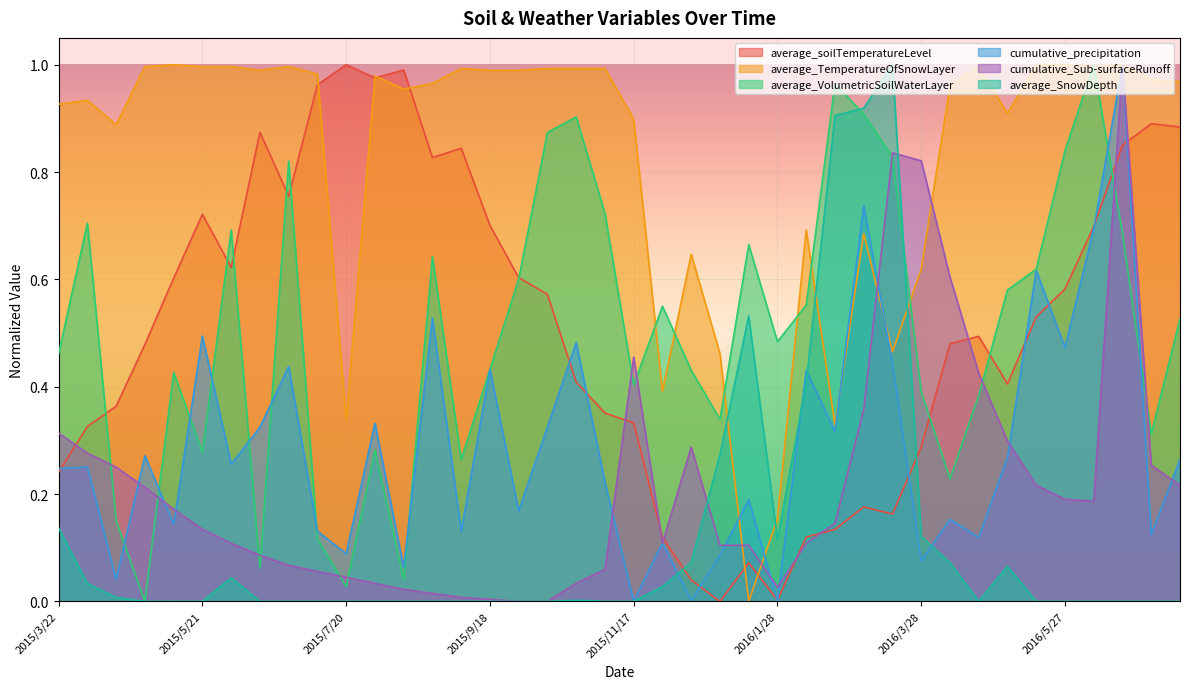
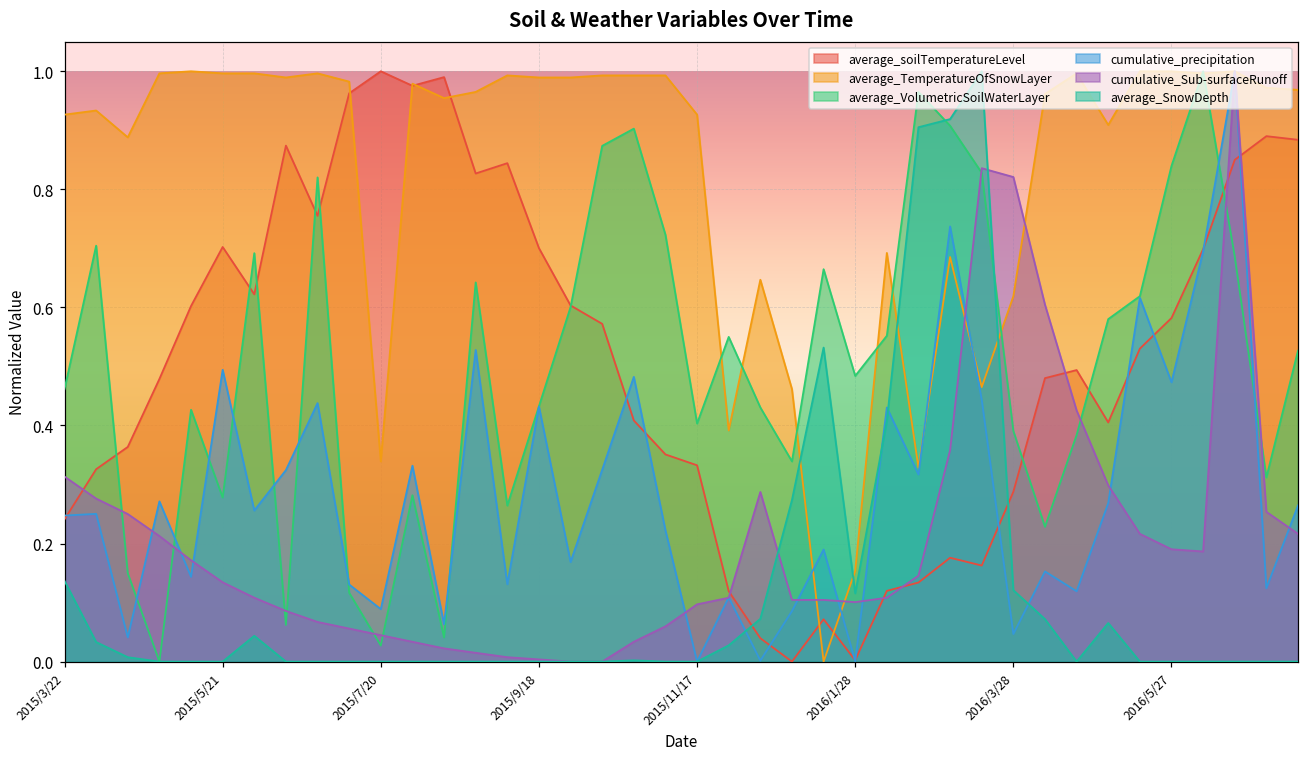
average_soilTemperatureLevel, 2015/5/21: 0.72 -> 0.70
average_TemperatureOfSnowLayer, 2015/11/17: 0.90 -> 0.93
cumulative_Sub-surfaceRunoff, 2015/11/17: 0.46 -> 0.10
cumulative_Sub-surfaceRunoff, 2016/1/28: 0.03 -> 0.10
cumulative_precipitation, 2016/3/28: 0.08 -> 0.05
